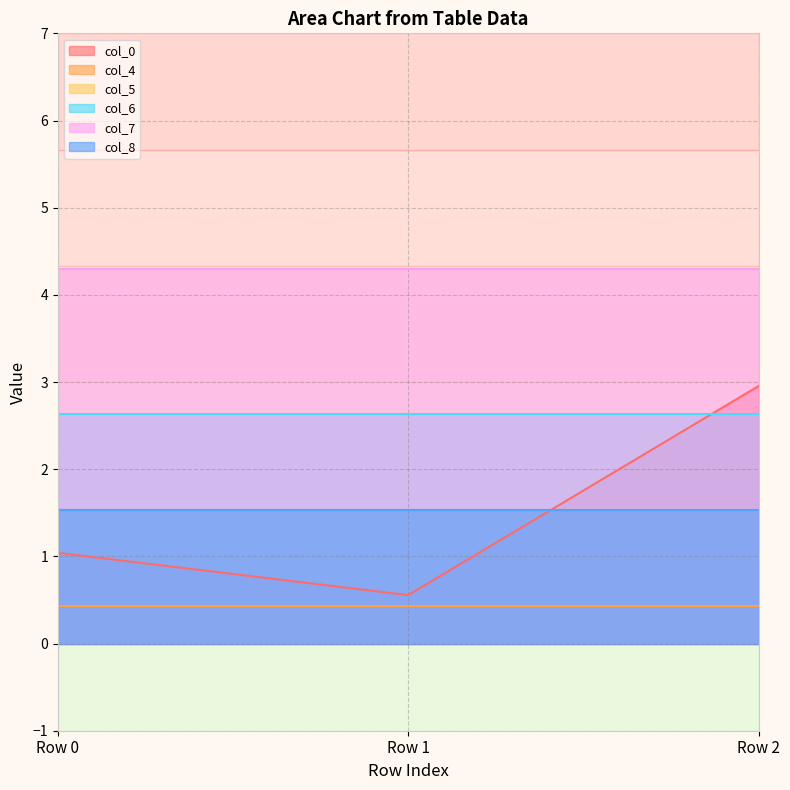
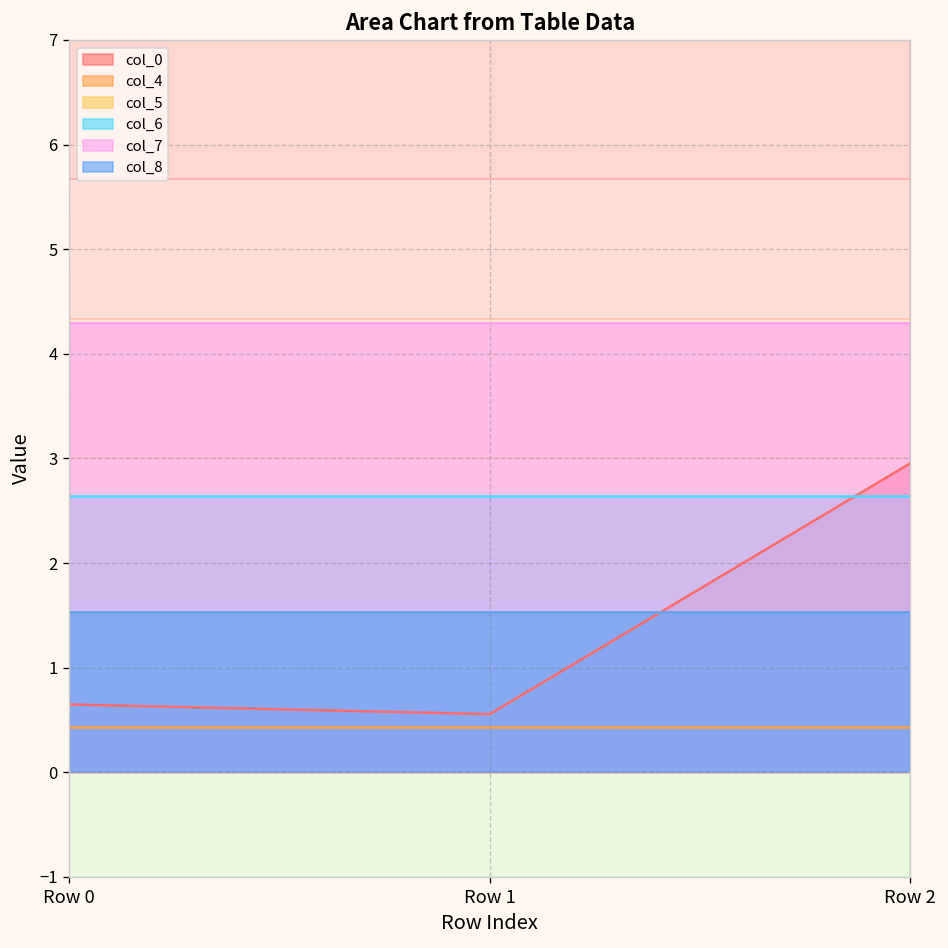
col_0, Row 0: 1.0 -> 0.6
